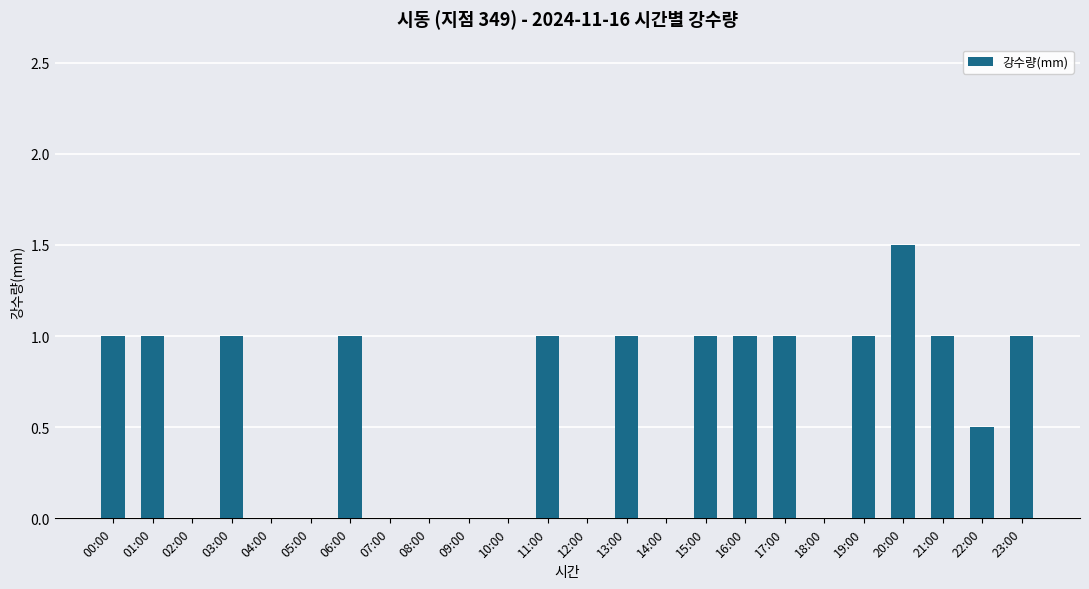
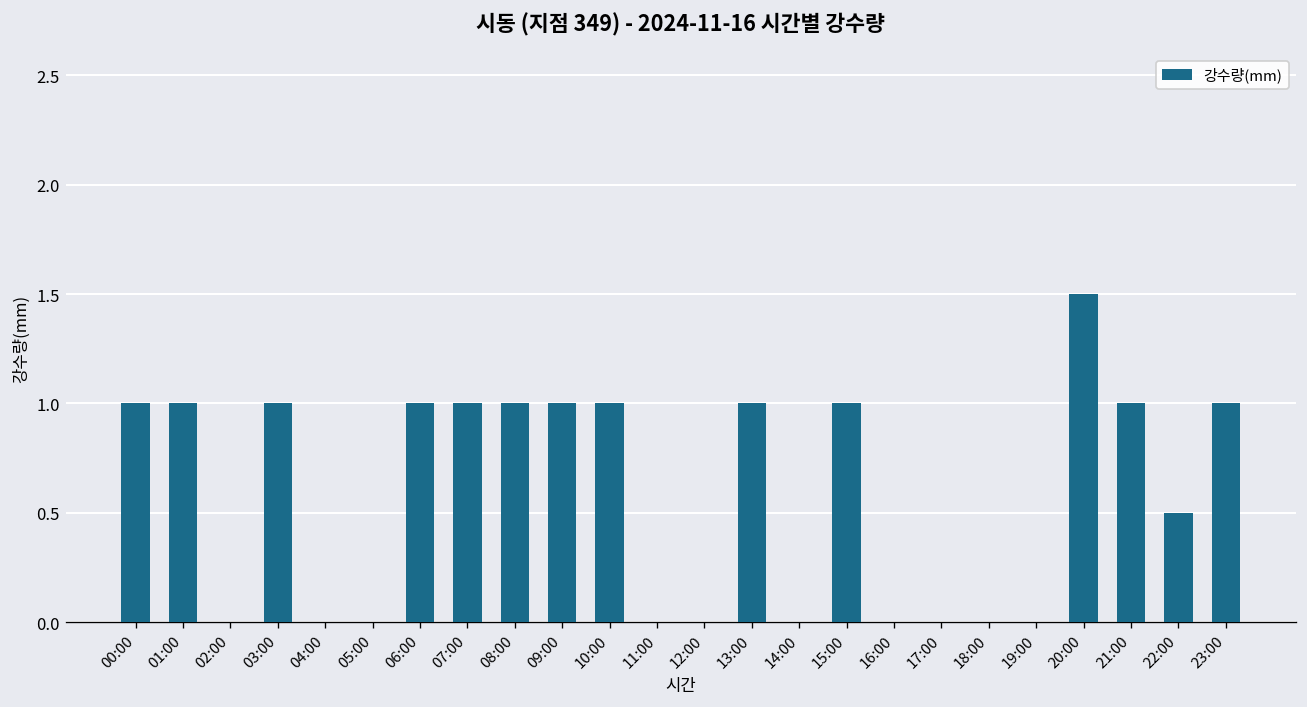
07:00: 0 -> 1
08:00: 0 -> 1
09:00: 0 -> 1
10:00: 0 -> 1
11:00: 1 -> 0
16:00: 1 -> 0
17:00: 1 -> 0
19:00: 1 -> 0
